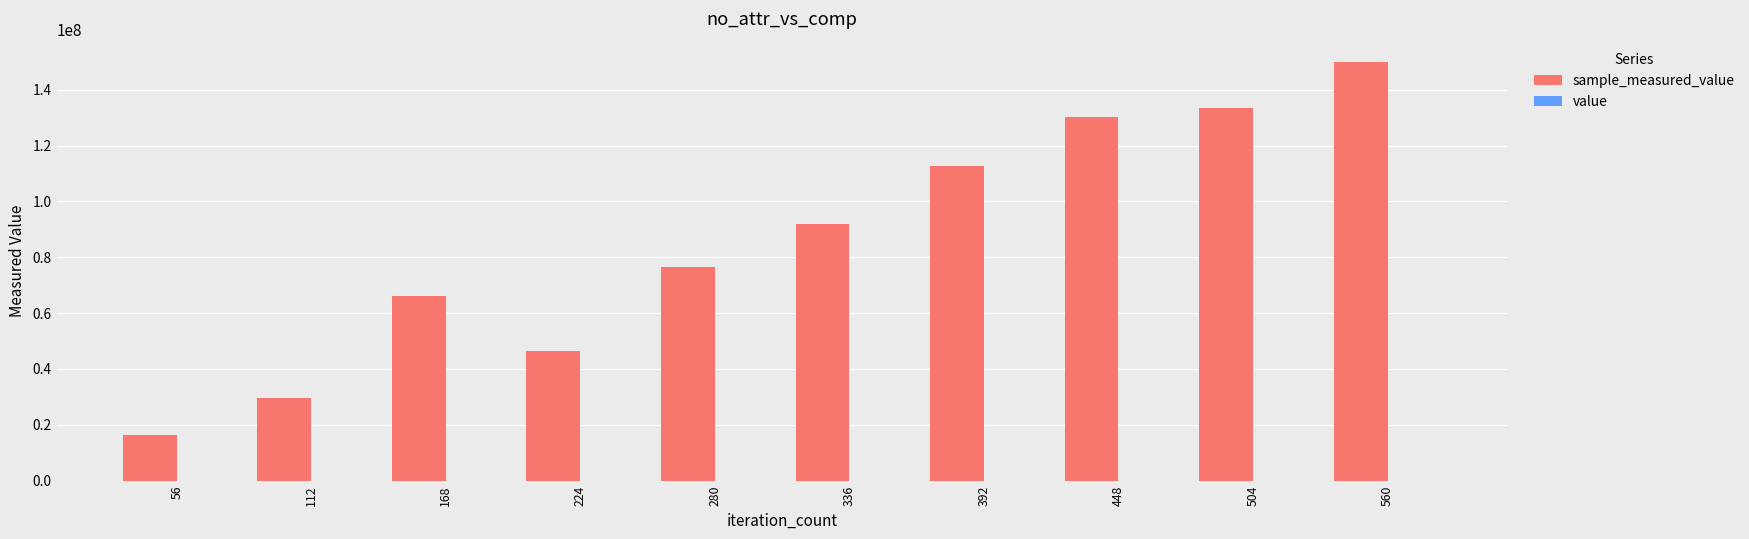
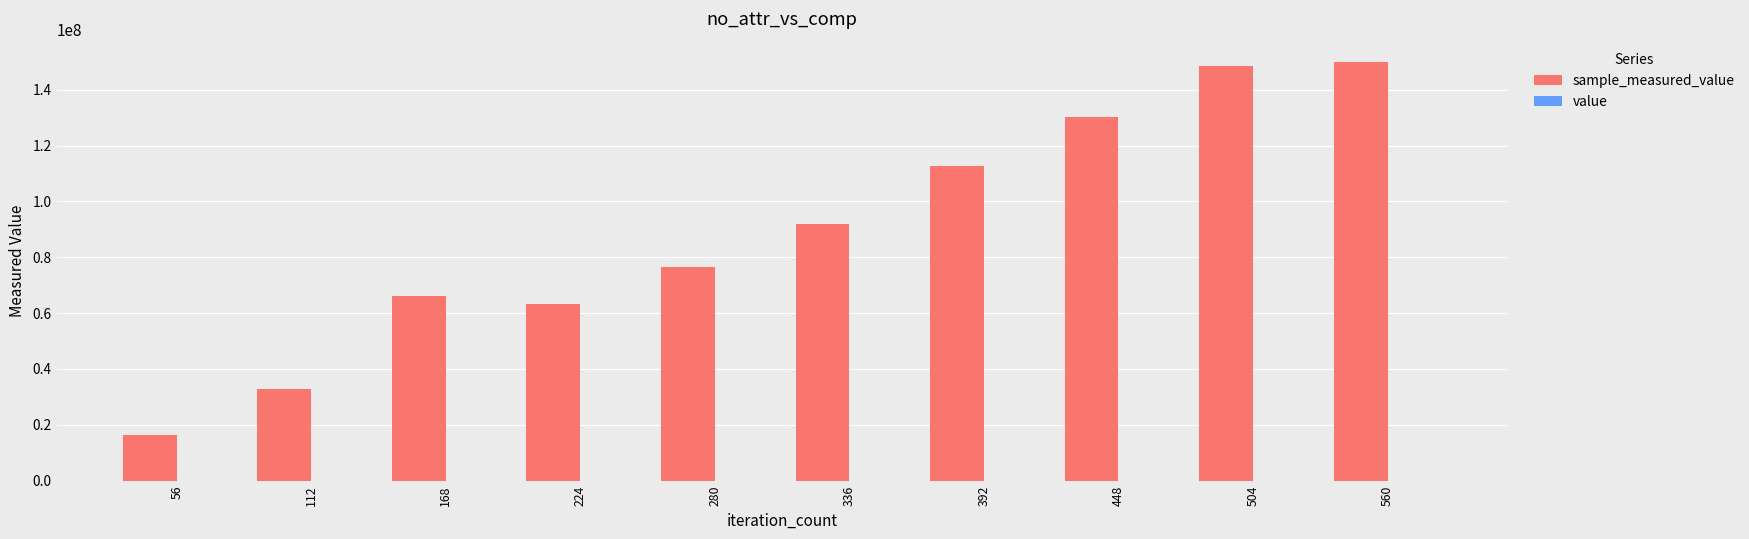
sample_measured_value, 112: 30000000 -> 33000000
sample_measured_value, 224: 47000000 -> 63000000
sample_measured_value, 504: 133000000 -> 149000000
